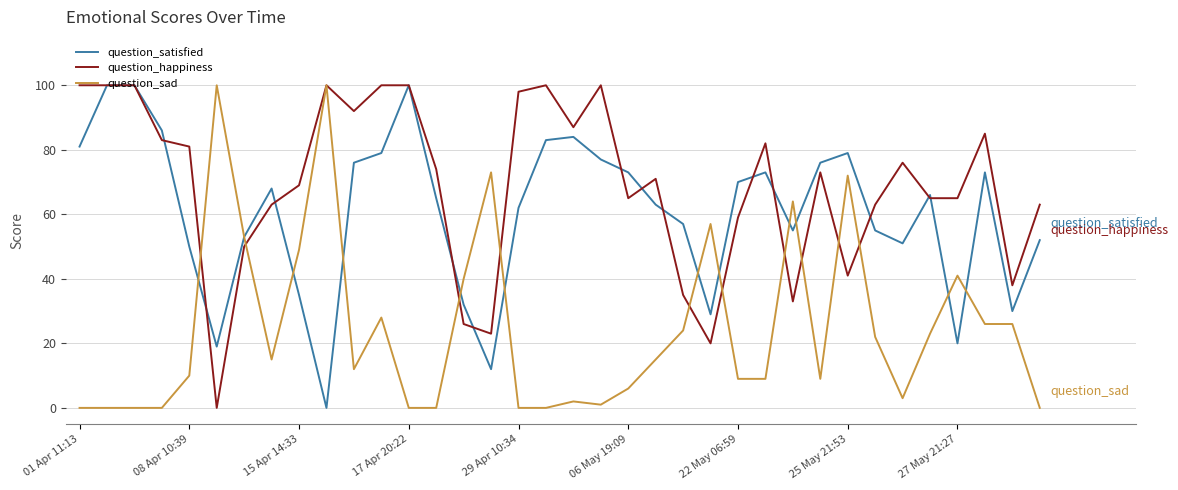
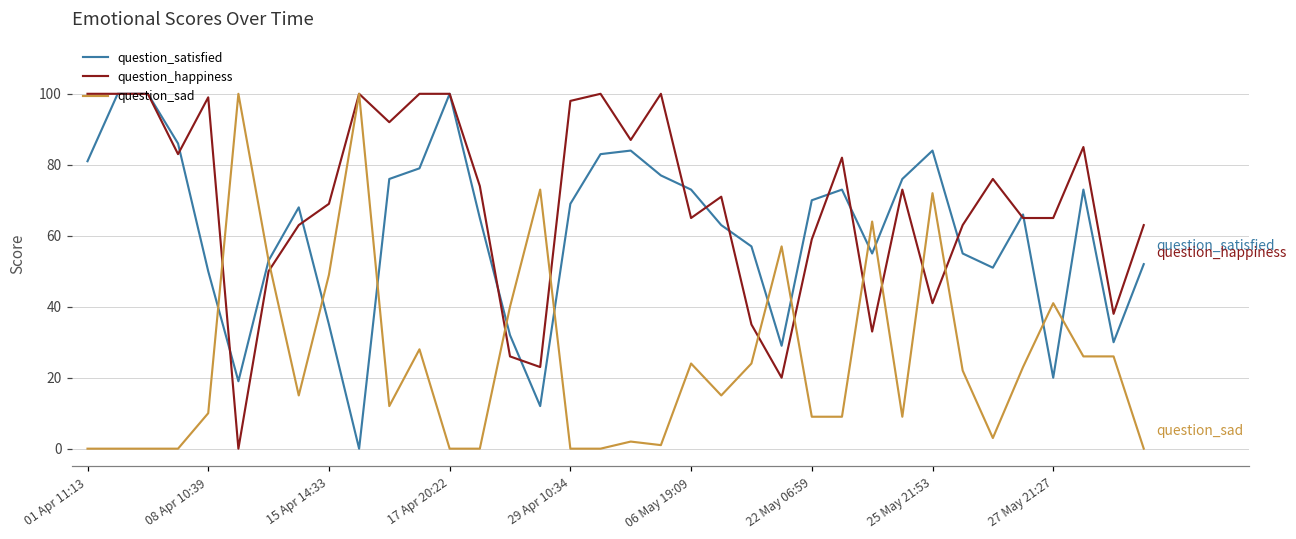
question_happiness, 08 Apr 10:39: 81 -> 99
question_satisfied, 29 Apr 10:34: 62 -> 69
question_sad, 06 May 19:09: 6 -> 24
question_satisfied, 25 May 21:53: 79 -> 84
